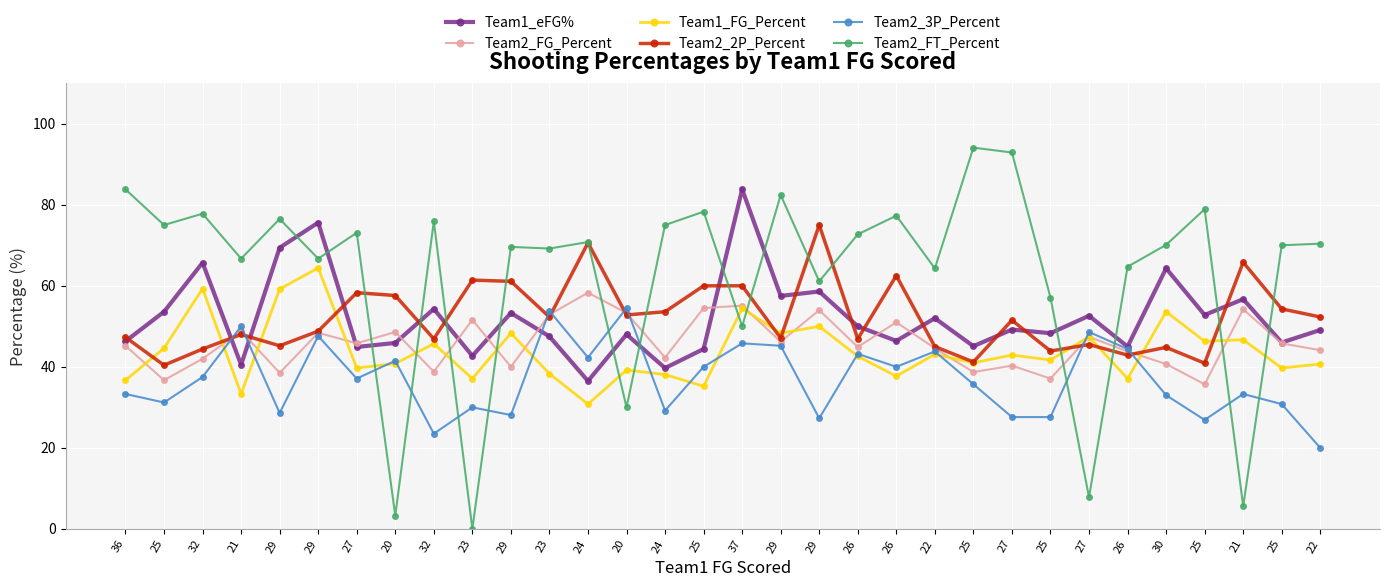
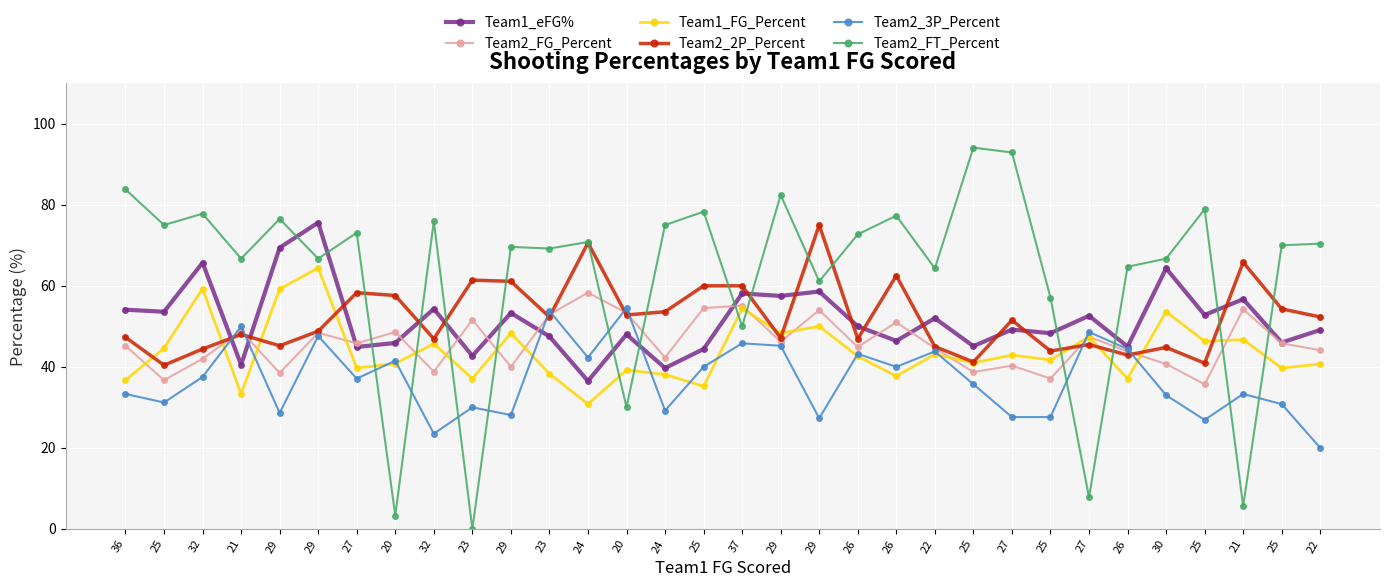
Team1_eFG%, 36: 46 -> 54
Team1_eFG%, 37: 84 -> 58
Team2_FT_Percent, 30: 70 -> 67
